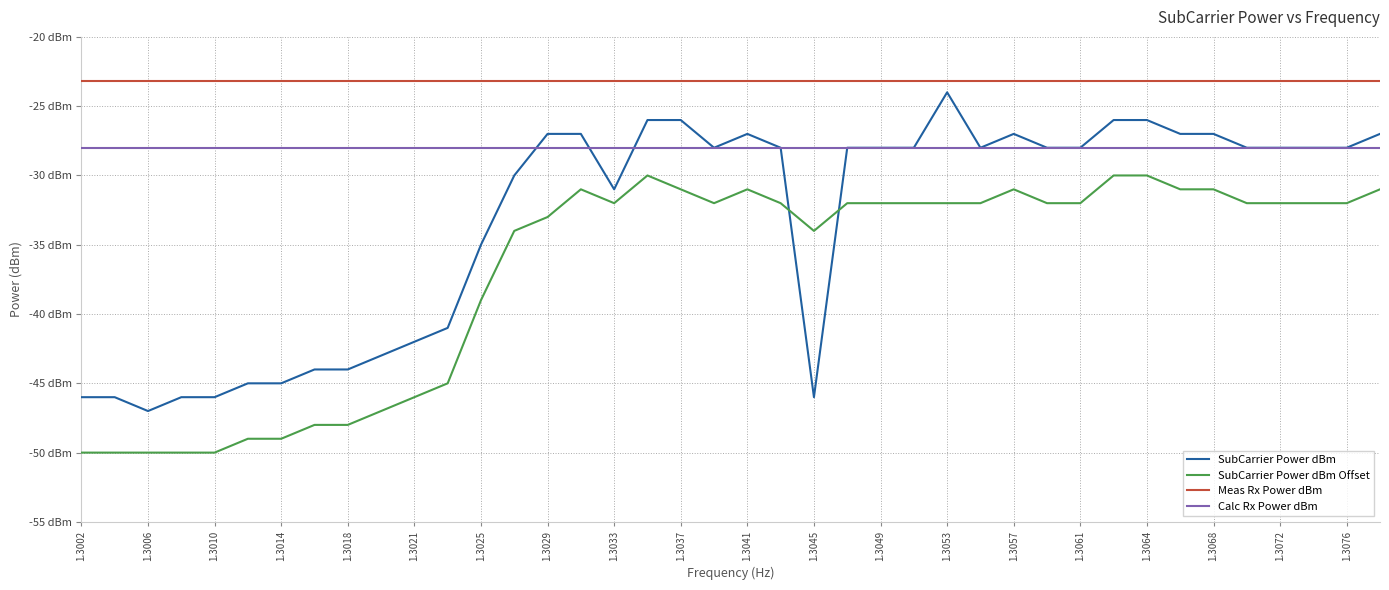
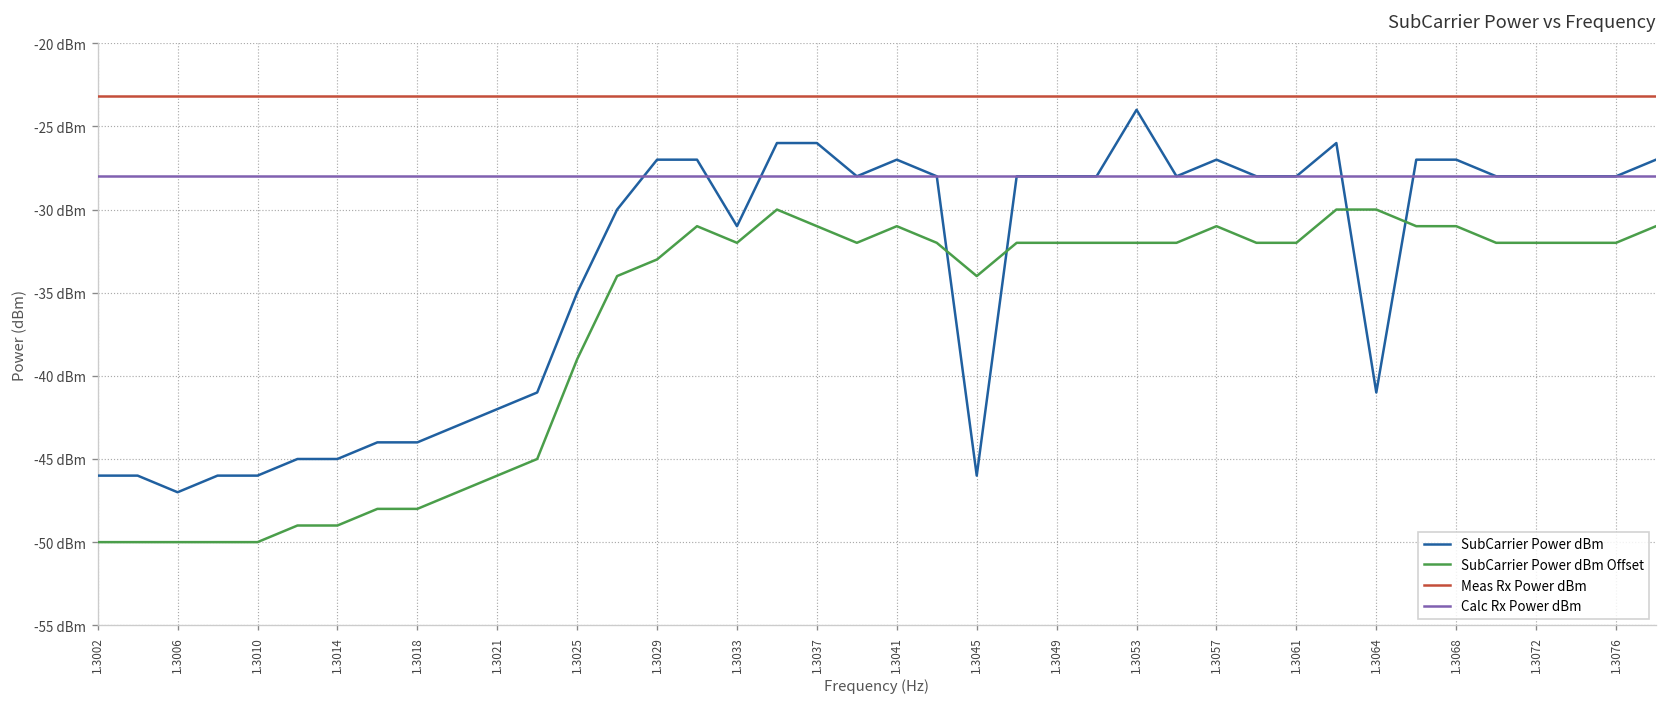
SubCarrier Power dBm, 1.3064: -26 dBm -> -41 dBm
